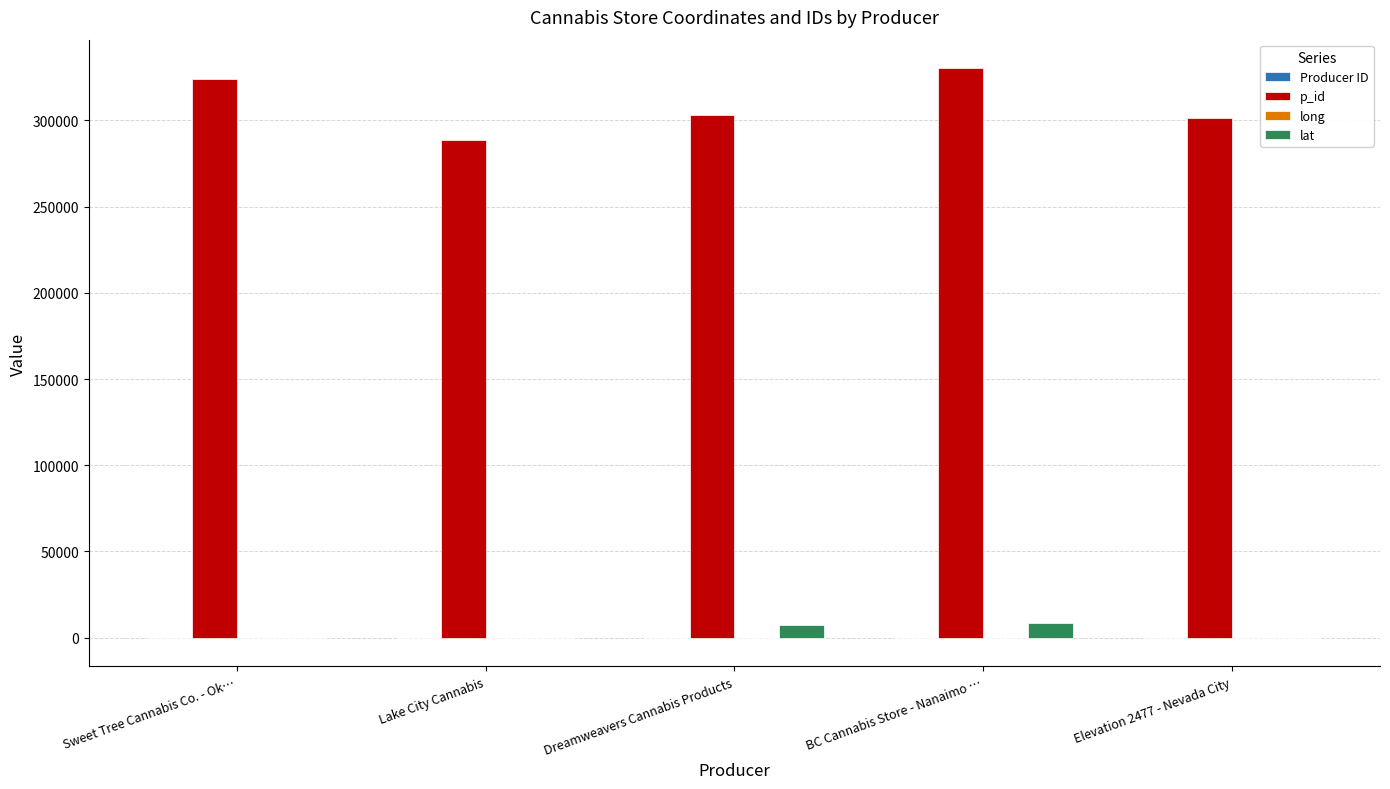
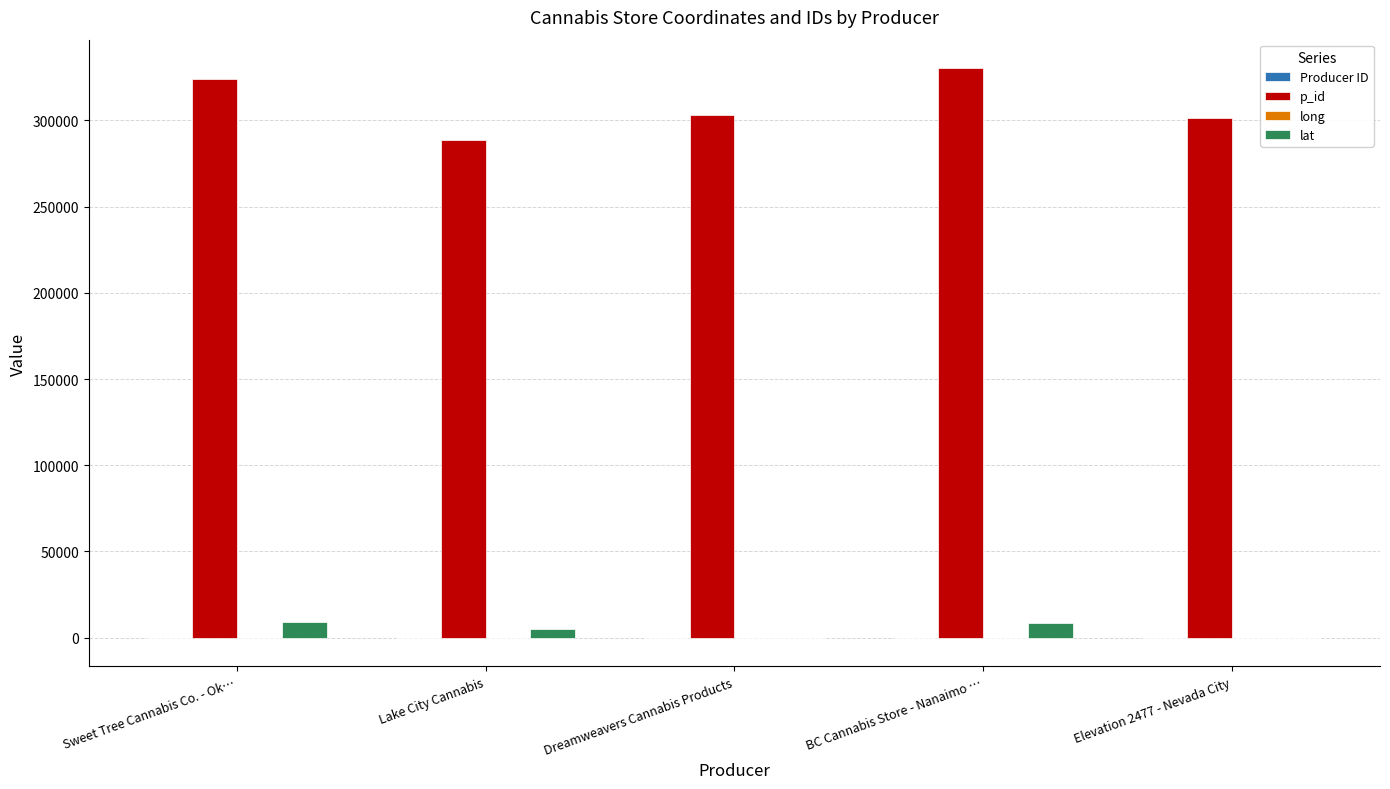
lat, Sweet Tree Cannabis Co. - Ok…: 0 -> 9000
lat, Lake City Cannabis: 0 -> 5000
lat, Dreamweavers Cannabis Products: 8000 -> 0
